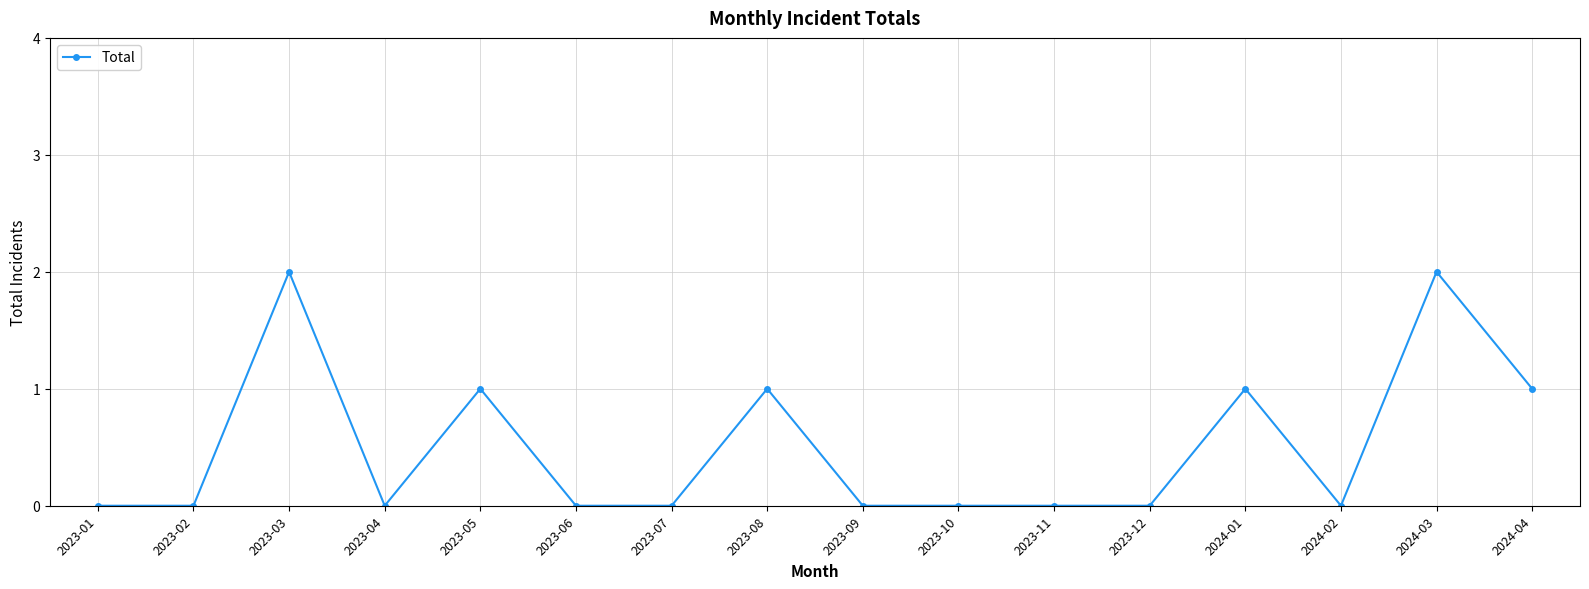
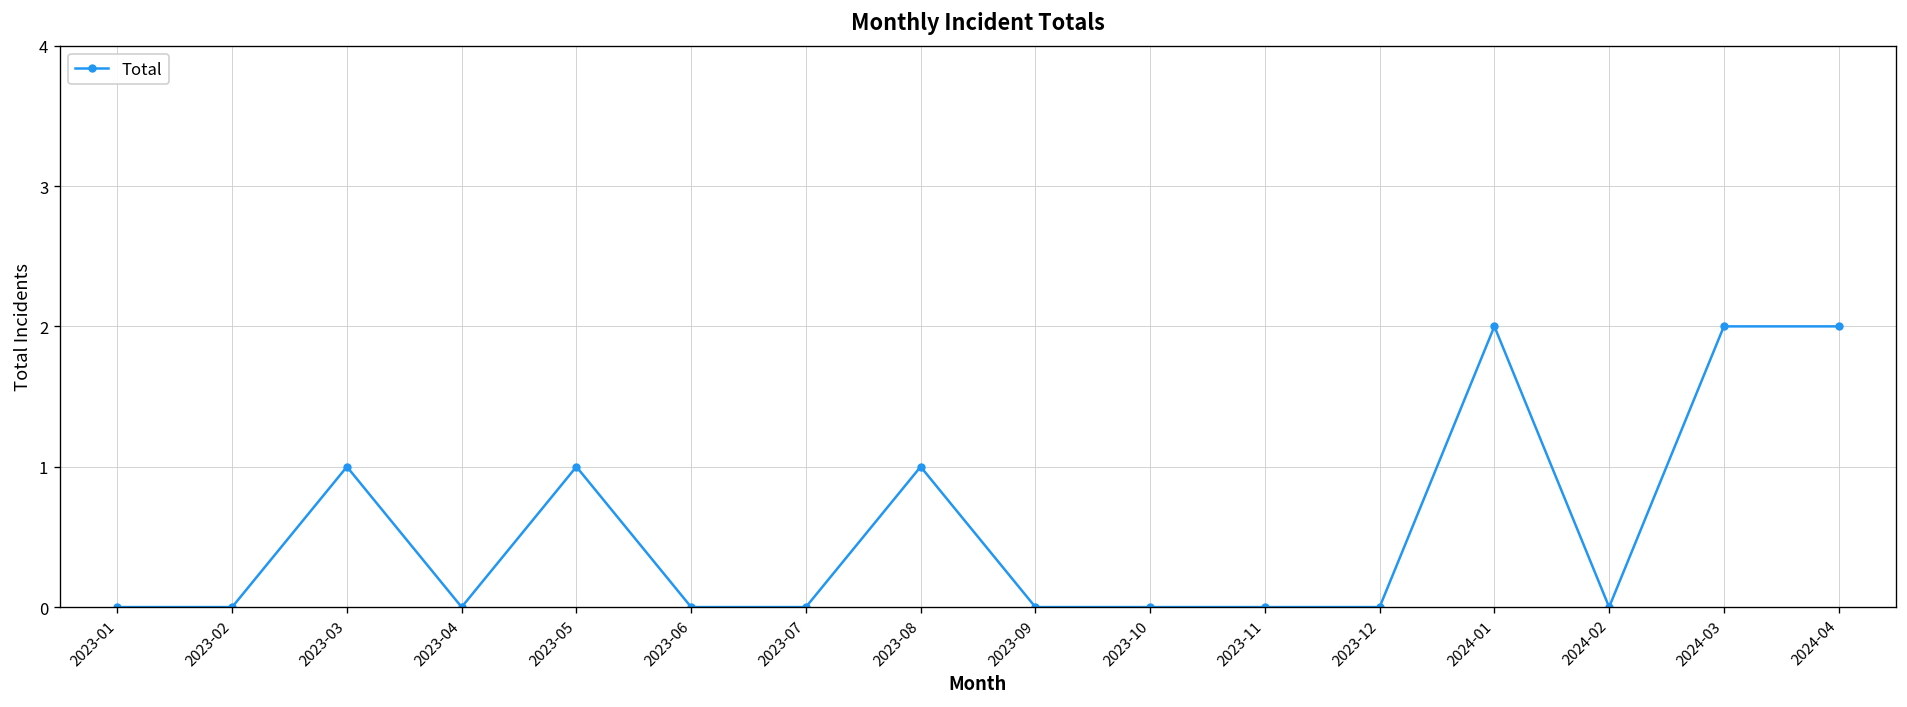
2023-03: 2 -> 1
2024-01: 1 -> 2
2024-04: 1 -> 2
